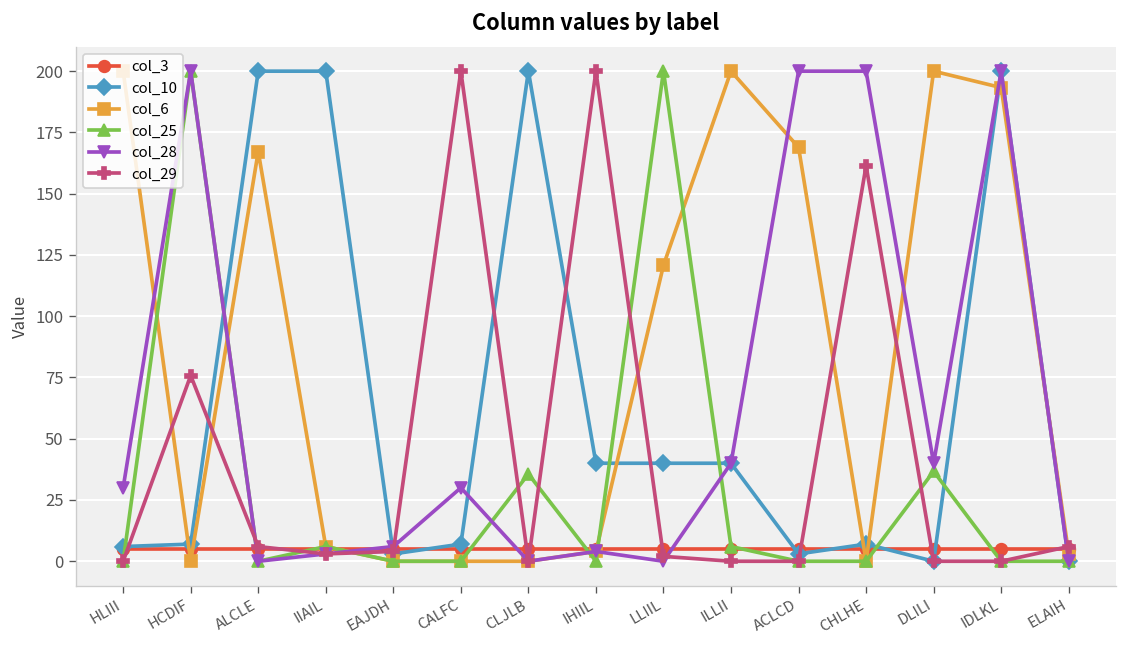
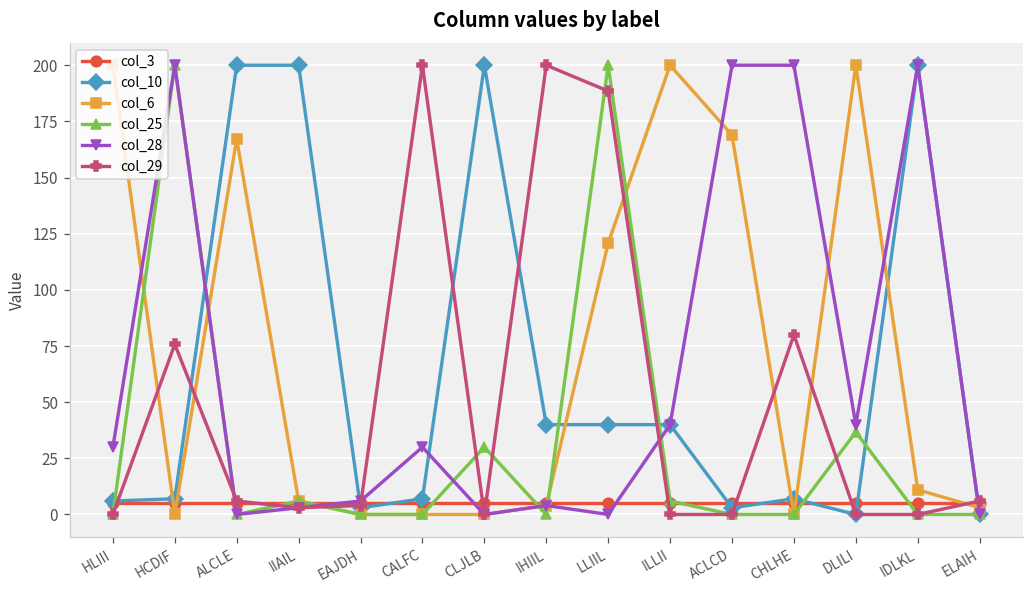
col_25, CLJLB: 36 -> 30
col_29, LLIIL: 2 -> 189
col_29, CHLHE: 161 -> 80
col_6, IDLKL: 193 -> 11
